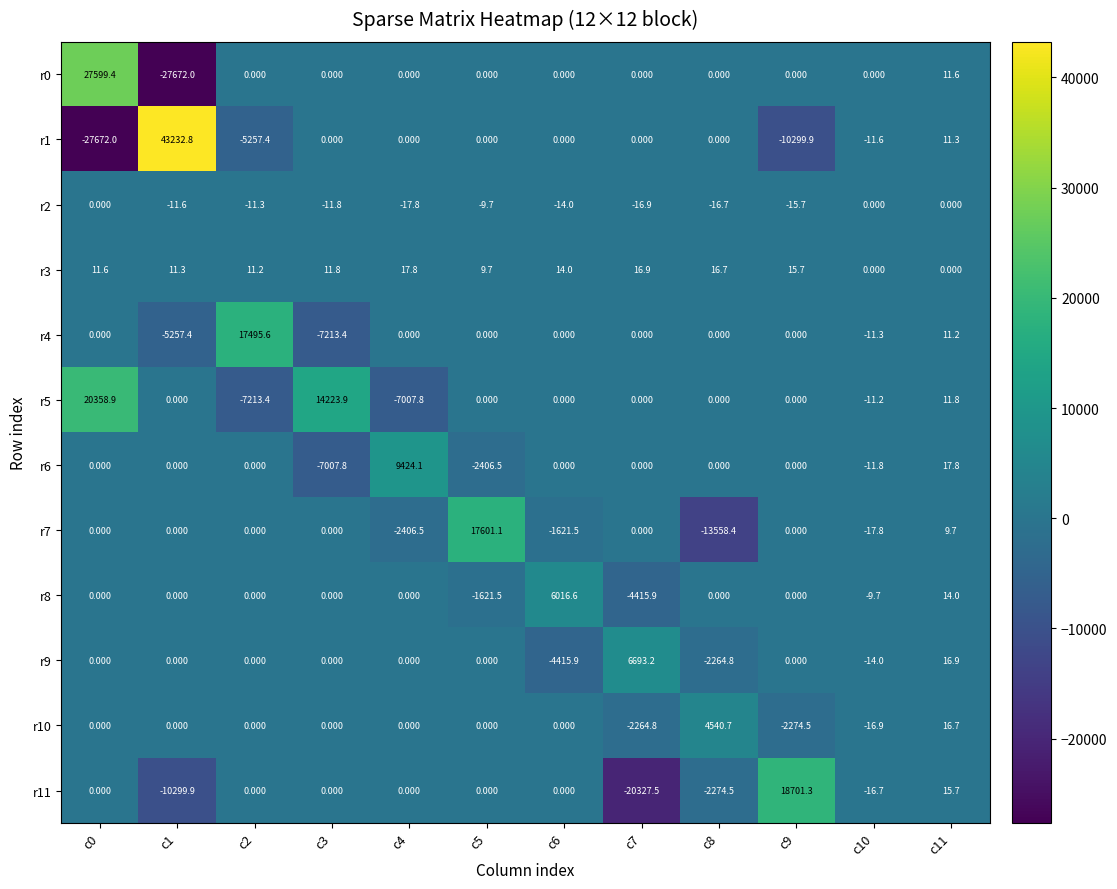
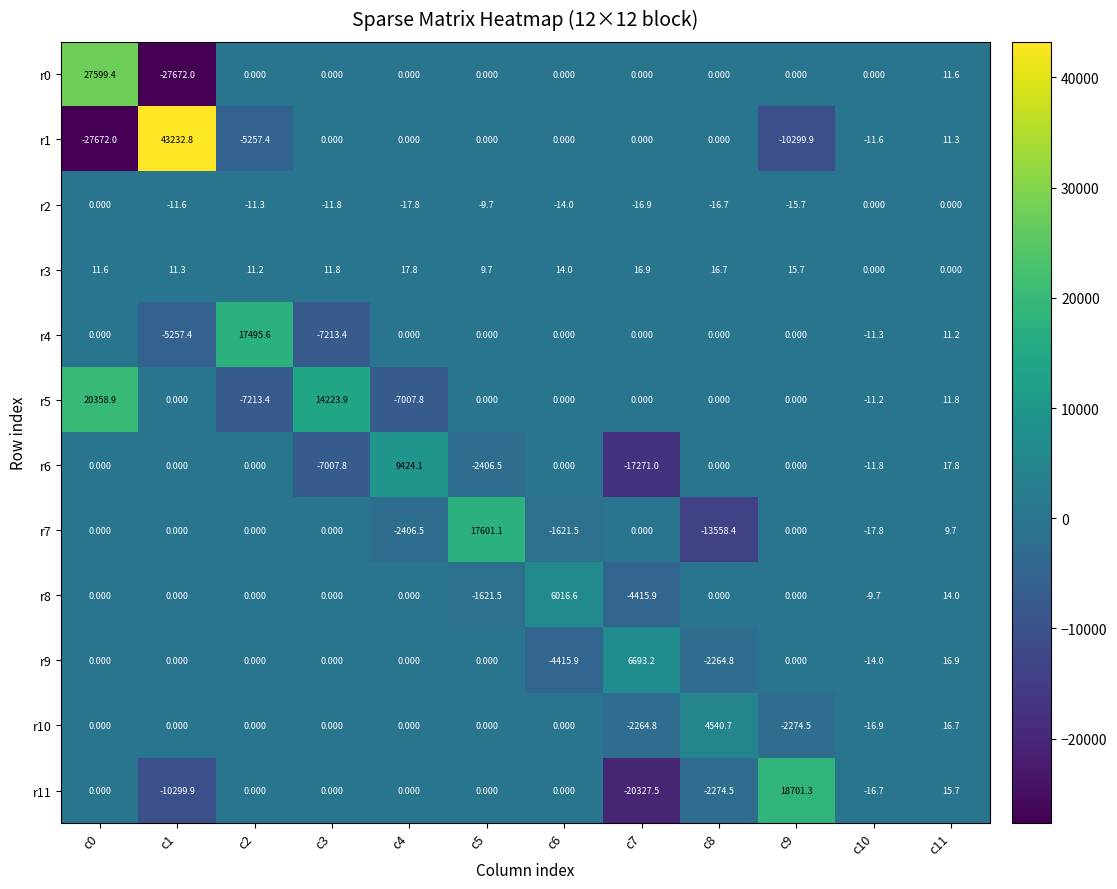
r6, c7: 0.000 -> -17271.0
